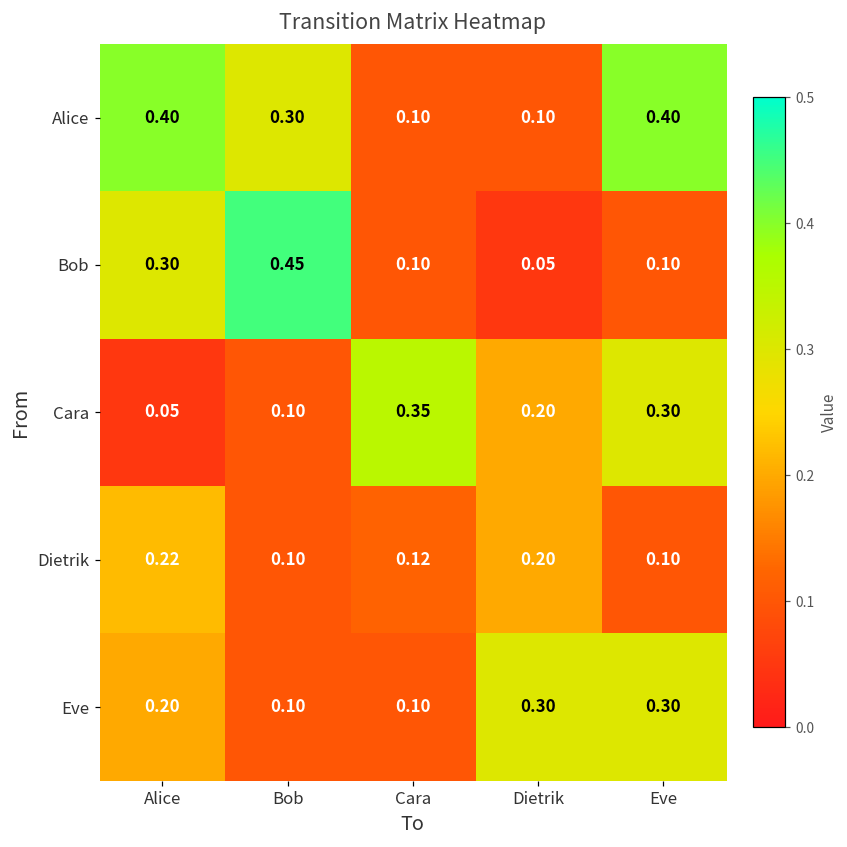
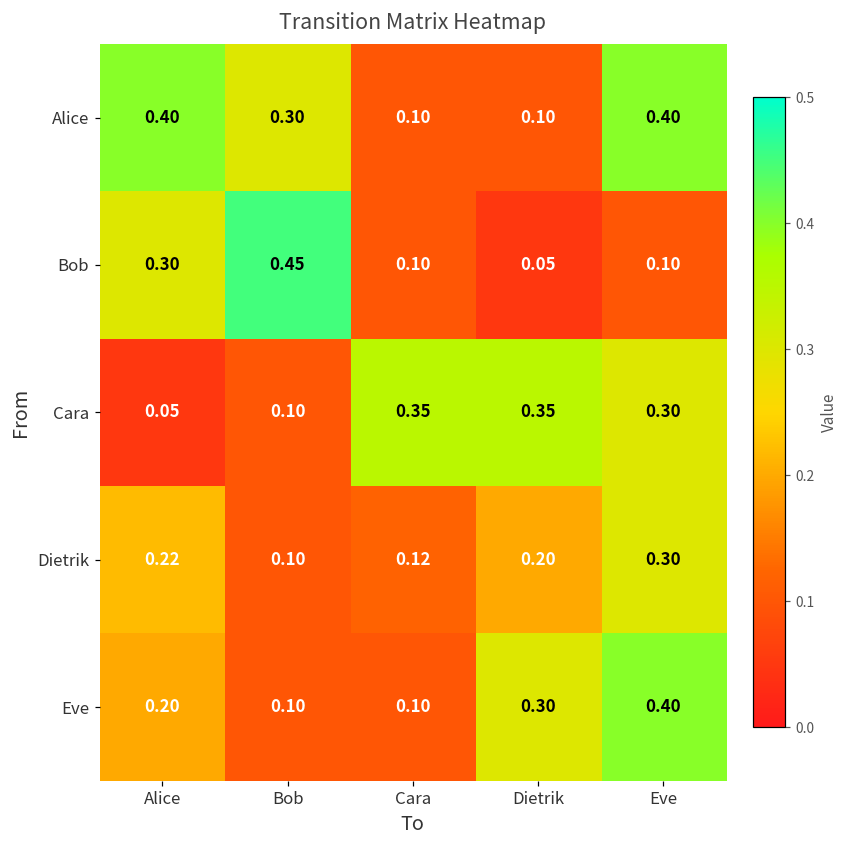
Cara, Dietrik: 0.20 -> 0.35
Dietrik, Eve: 0.10 -> 0.30
Eve, Eve: 0.30 -> 0.40
